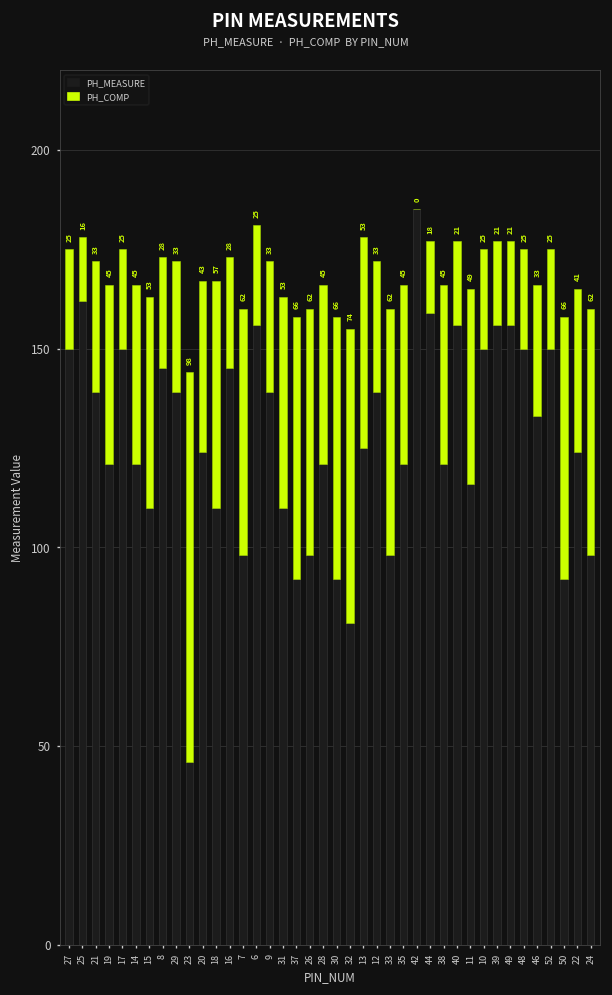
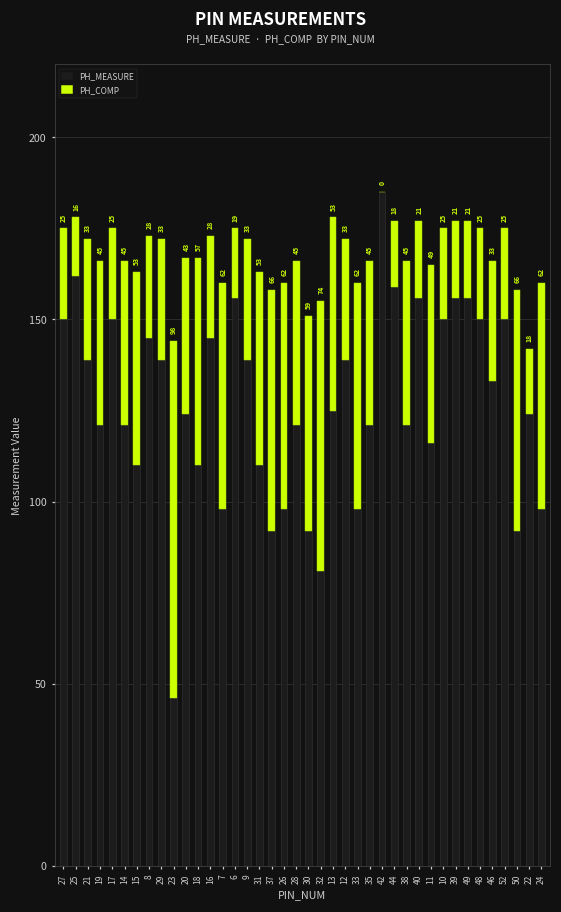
PH_COMP, 6: 25 -> 19
PH_COMP, 30: 66 -> 59
PH_COMP, 22: 41 -> 18
